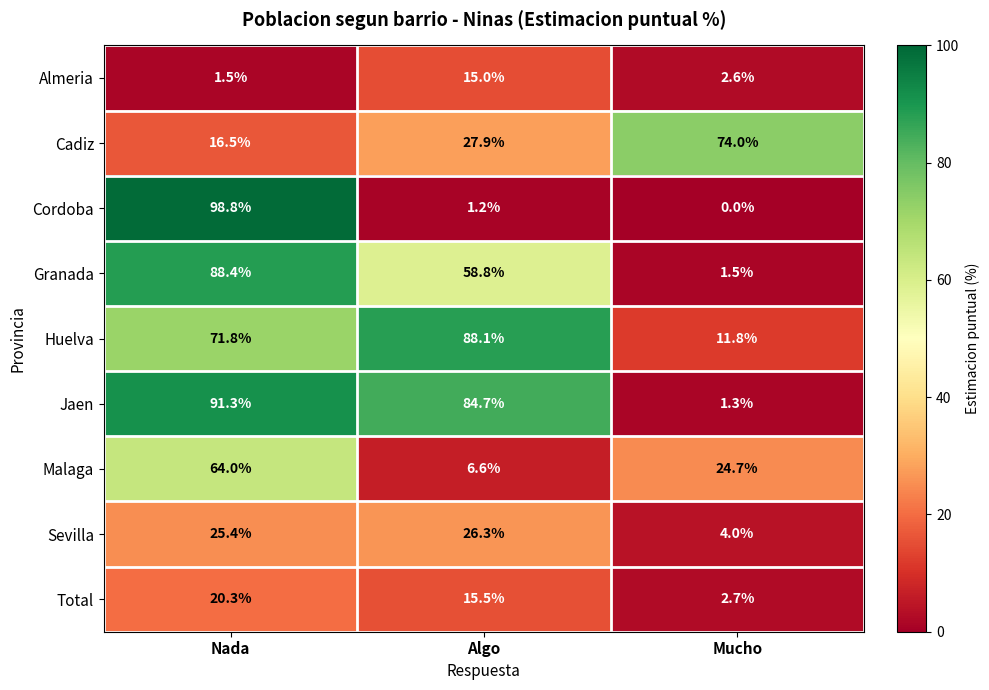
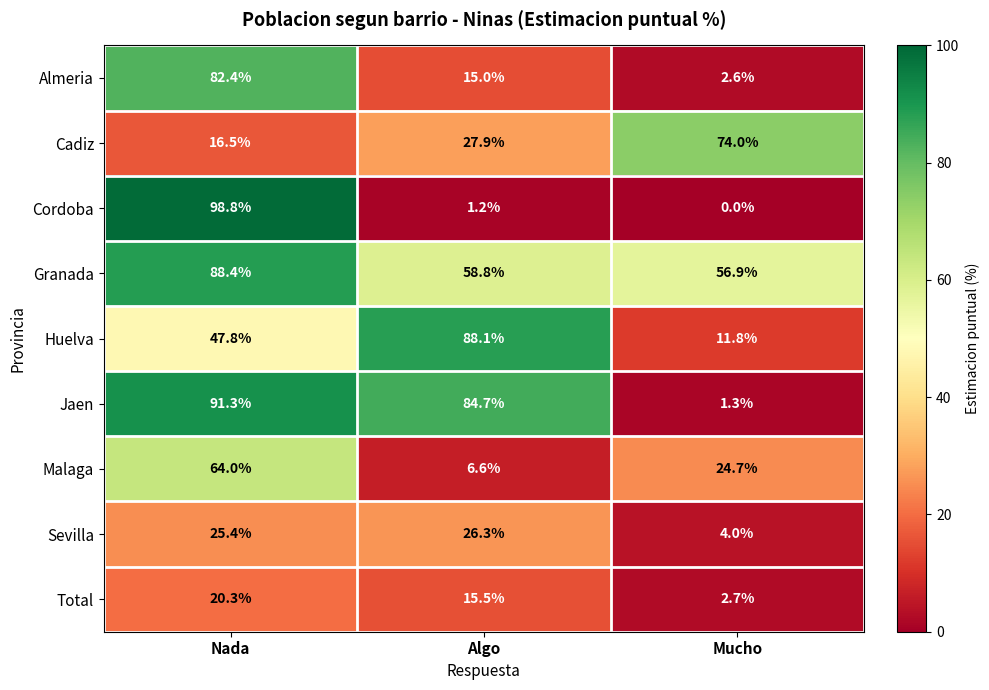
Almeria, Nada: 1.5% -> 82.4%
Granada, Mucho: 1.5% -> 56.9%
Huelva, Nada: 71.8% -> 47.8%
